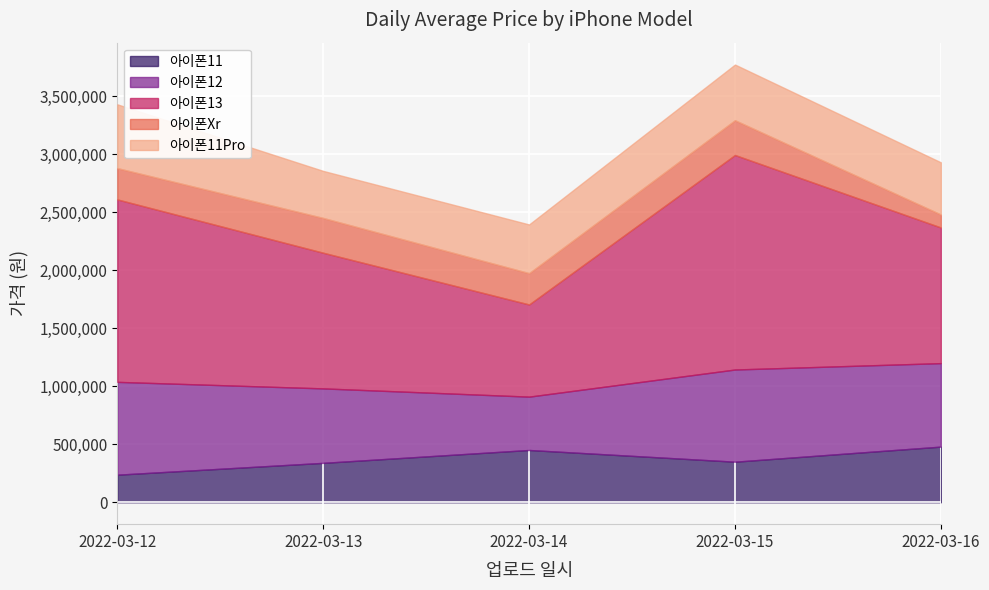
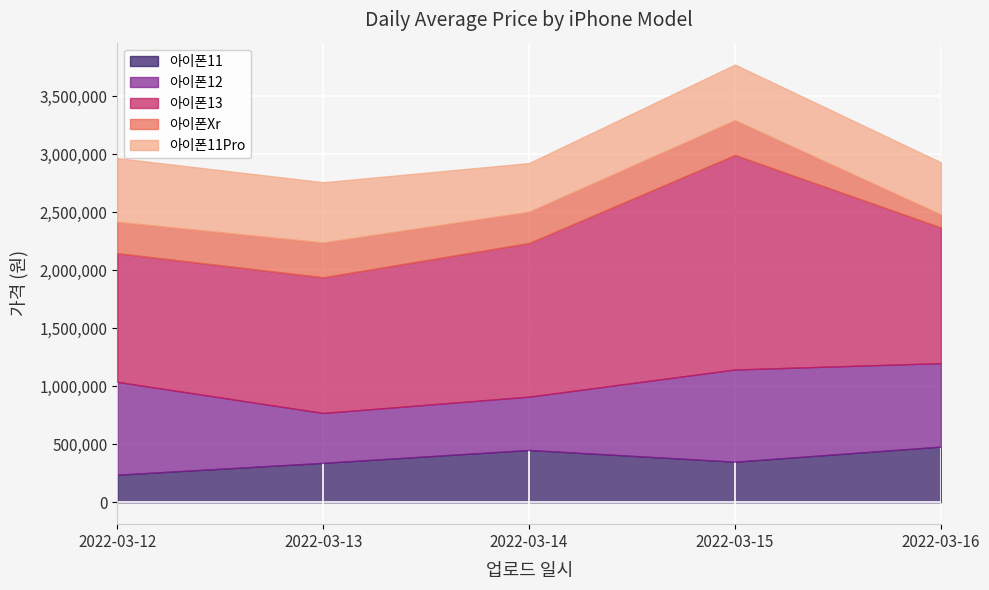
아이폰13, 2022-03-12: 1,570,000 -> 1,110,000
아이폰12, 2022-03-13: 640,000 -> 430,000
아이폰11Pro, 2022-03-13: 410,000 -> 520,000
아이폰13, 2022-03-14: 800,000 -> 1,320,000
